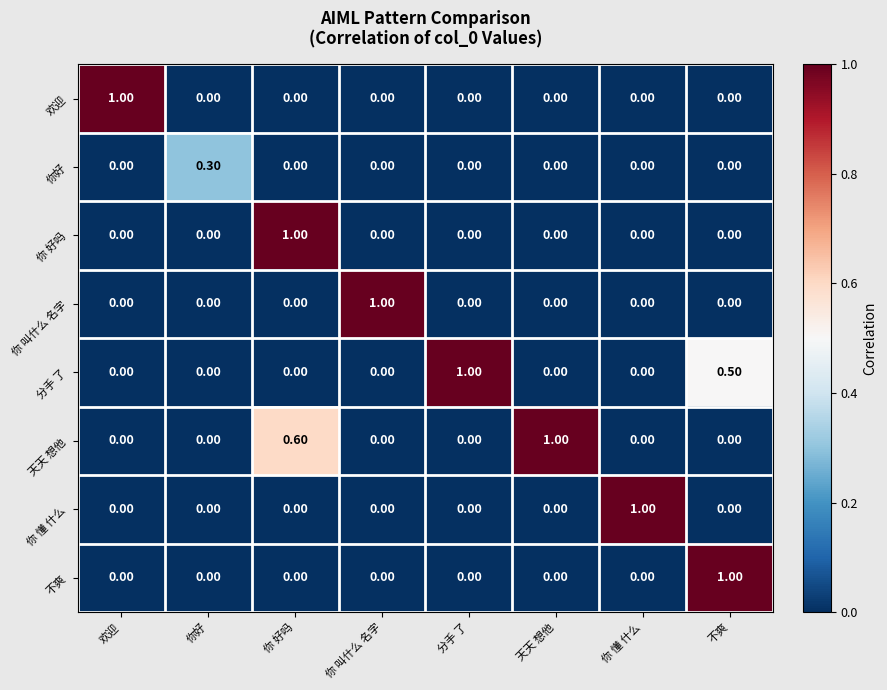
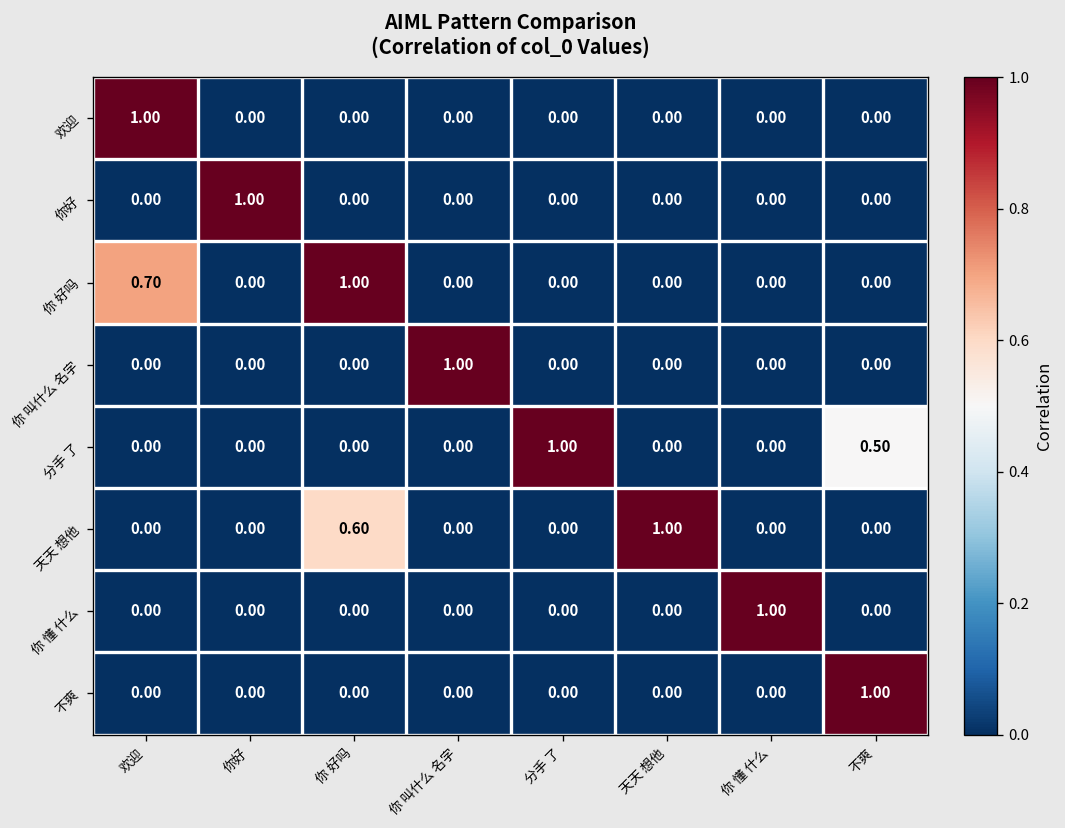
你好, 你好: 0.30 -> 1.00
你 好吗, 欢迎: 0.00 -> 0.70
